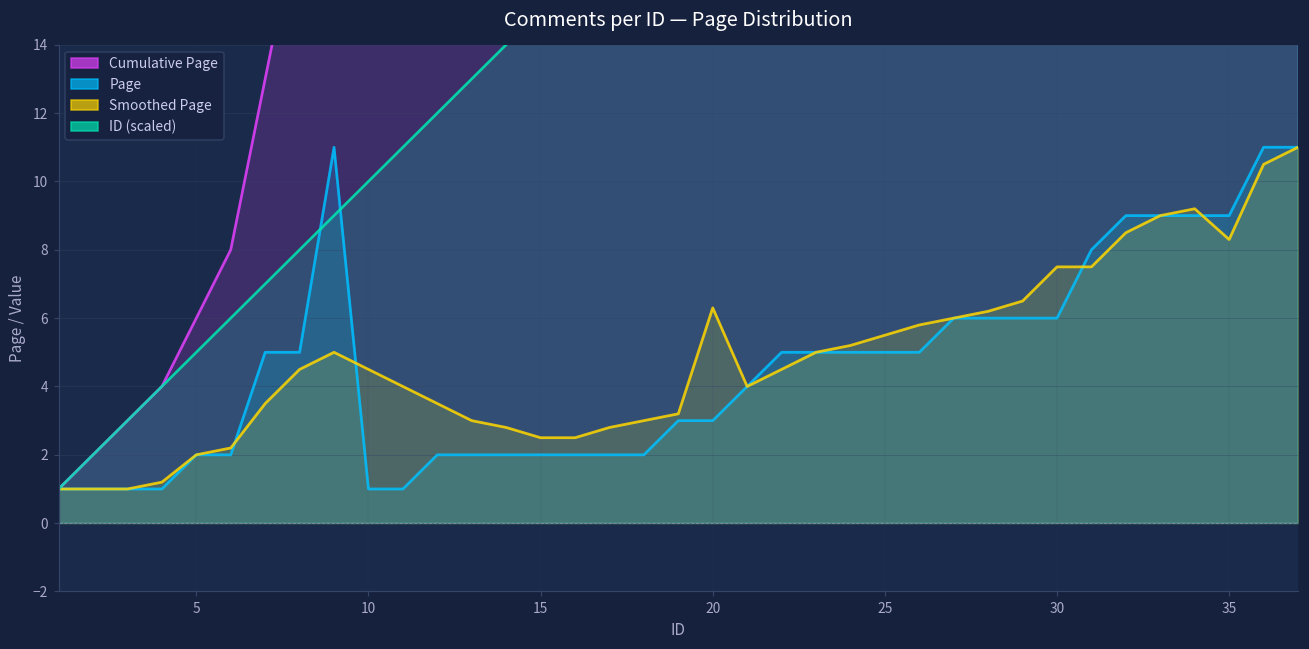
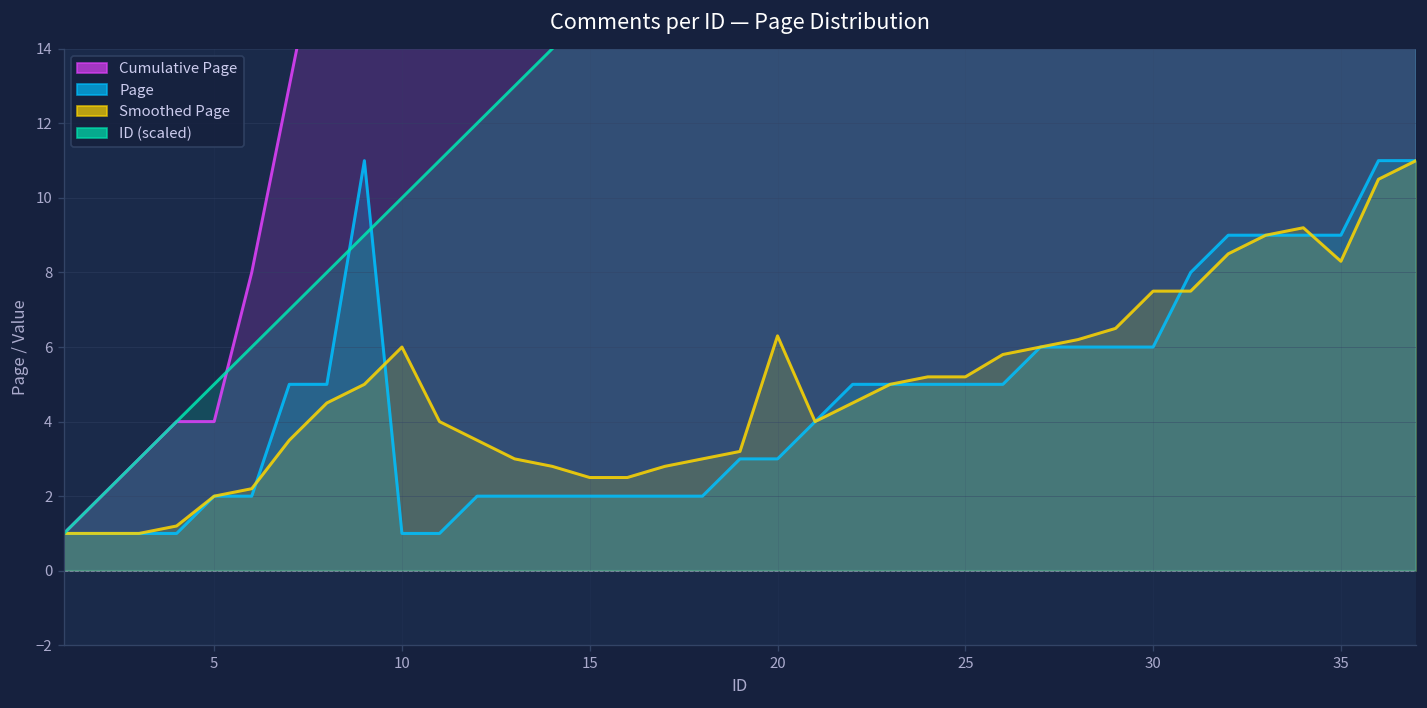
Cumulative Page, 5: 6 -> 4
Smoothed Page, 10: 4.5 -> 6.0
Smoothed Page, 25: 5.5 -> 5.2
